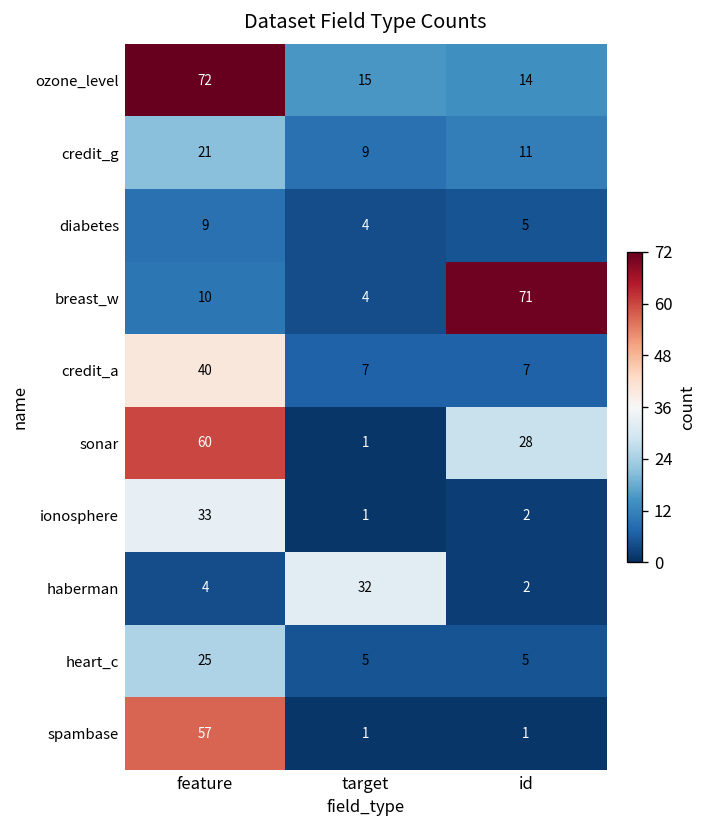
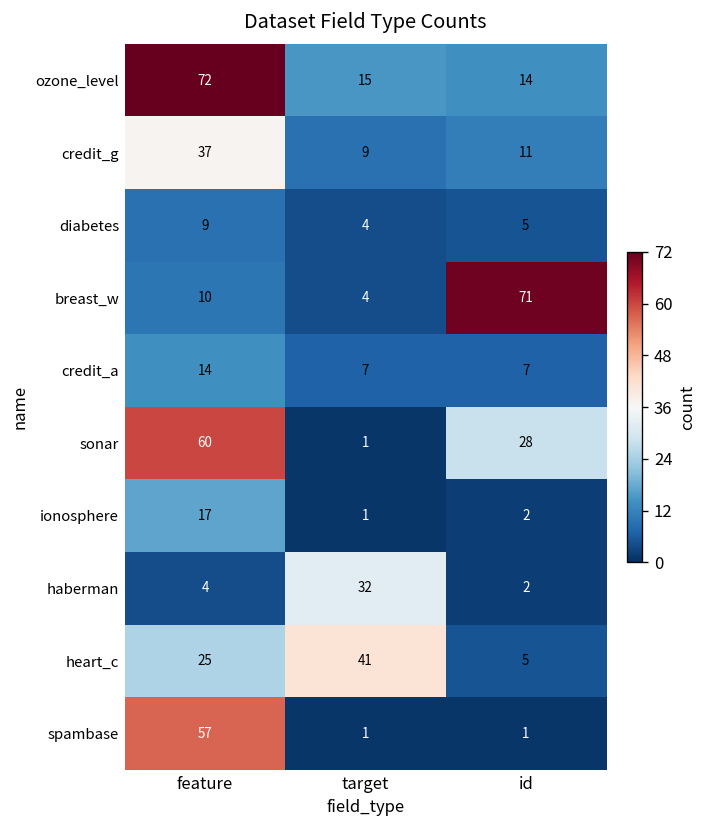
credit_g, feature: 21 -> 37
credit_a, feature: 40 -> 14
ionosphere, feature: 33 -> 17
heart_c, target: 5 -> 41
